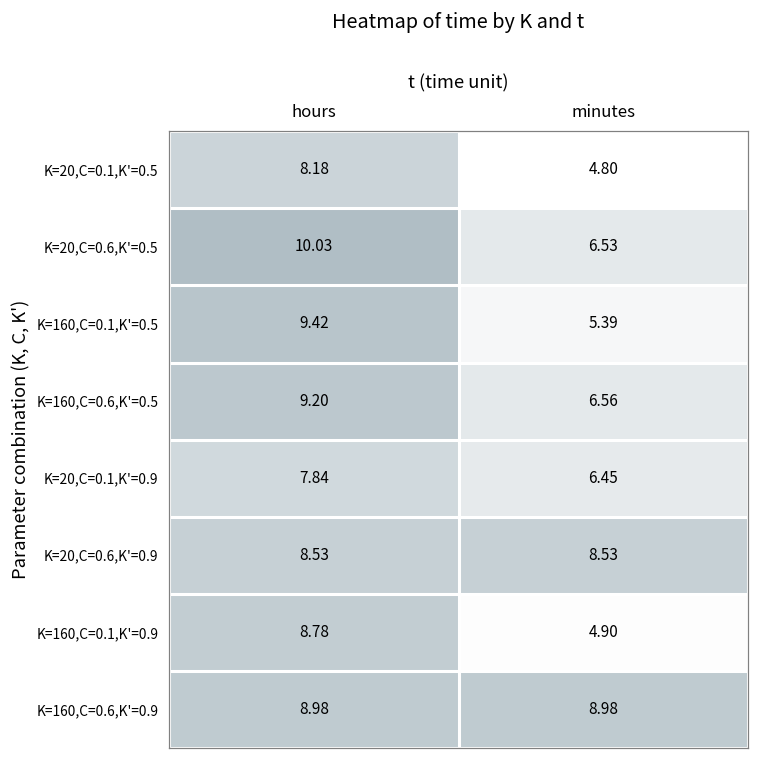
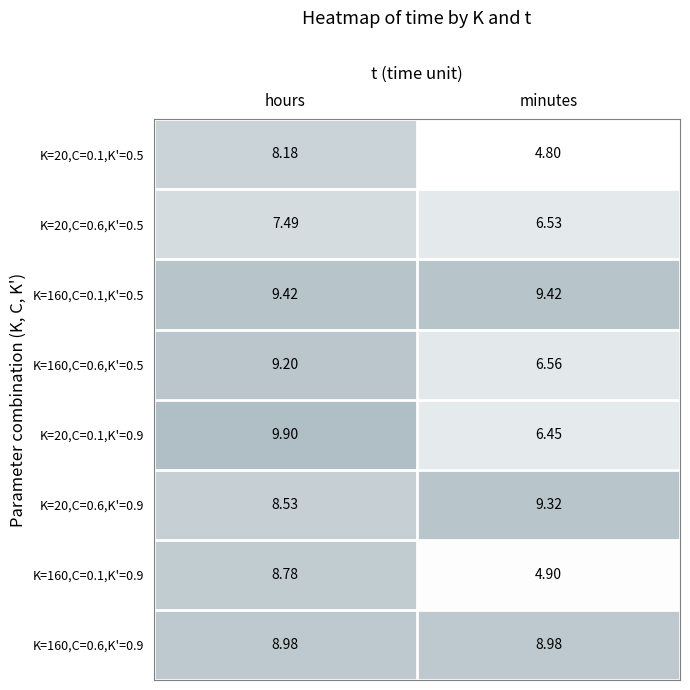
K=20,C=0.6,K'=0.5, hours: 10.03 -> 7.49
K=160,C=0.1,K'=0.5, minutes: 5.39 -> 9.42
K=20,C=0.1,K'=0.9, hours: 7.84 -> 9.90
K=20,C=0.6,K'=0.9, minutes: 8.53 -> 9.32
